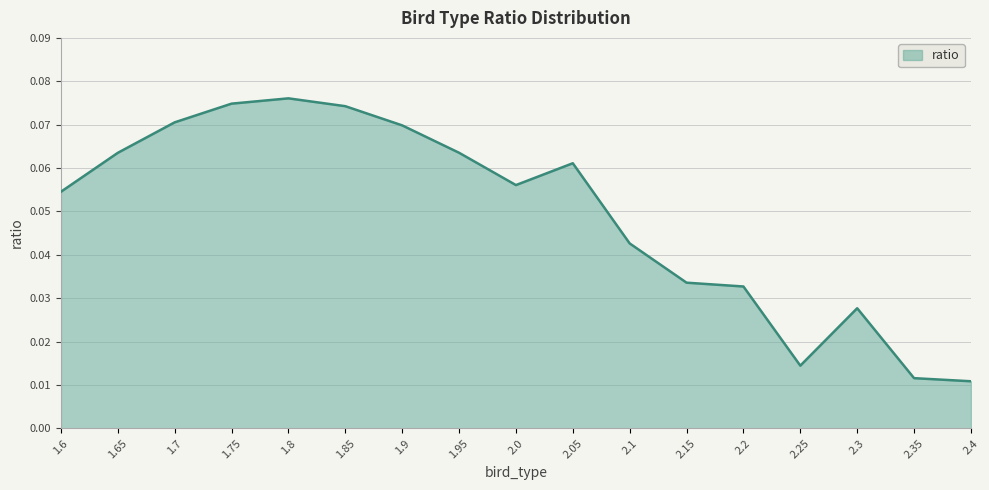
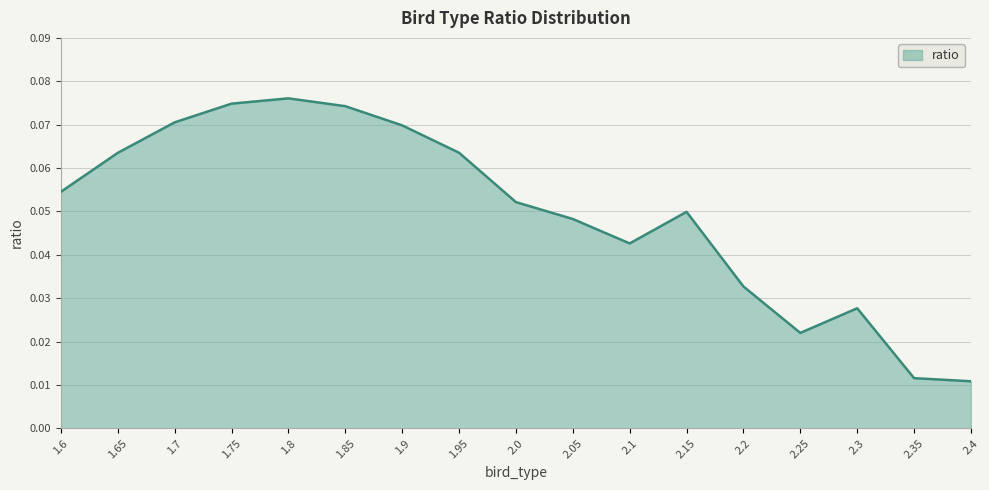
2.0: 0.056 -> 0.052
2.05: 0.061 -> 0.048
2.15: 0.034 -> 0.050
2.25: 0.014 -> 0.022
